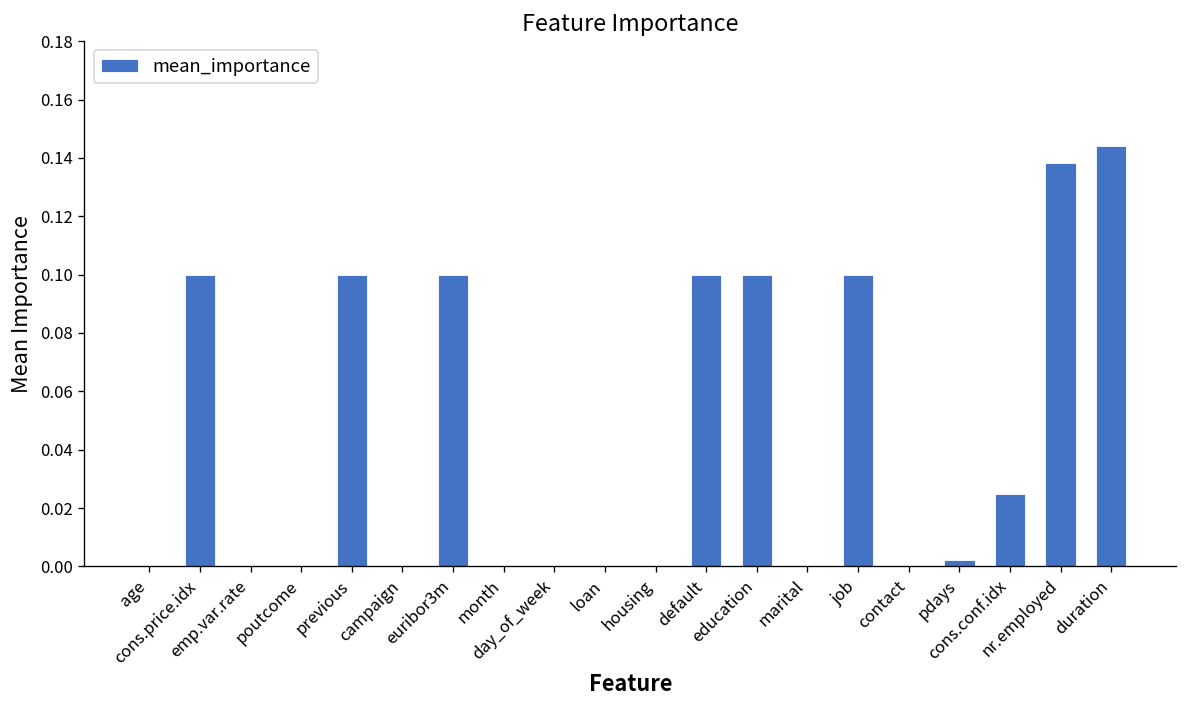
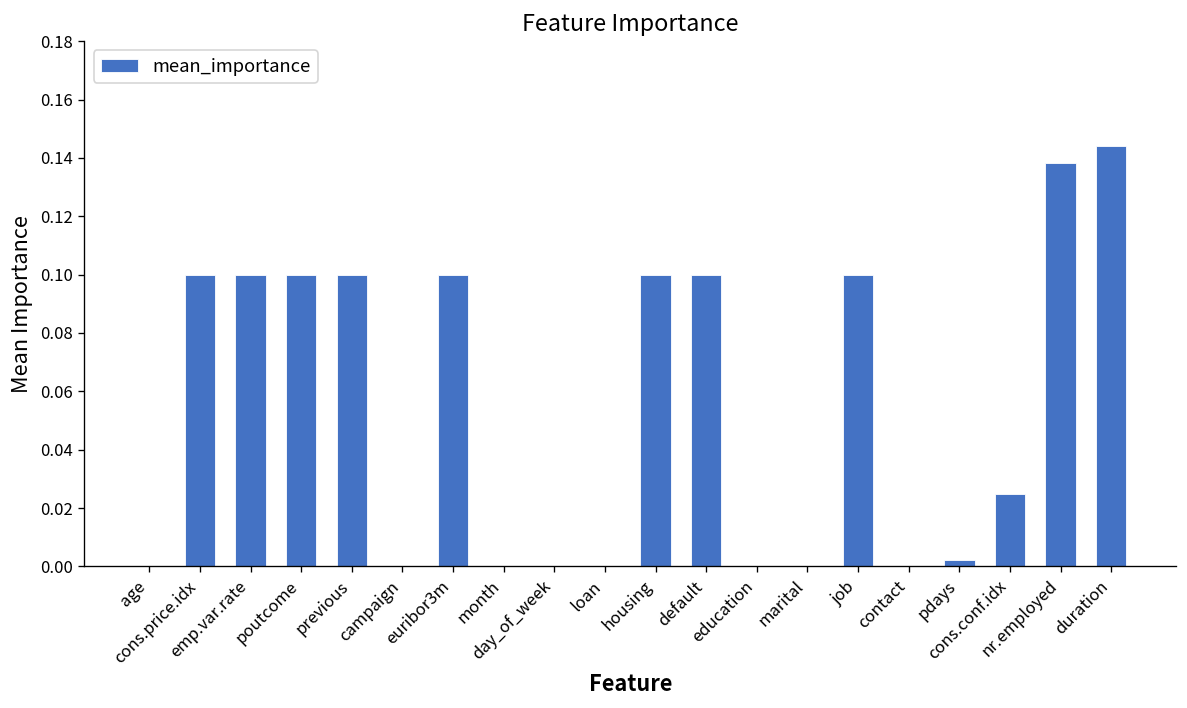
emp.var.rate: 0.0 -> 0.1
poutcome: 0.0 -> 0.1
housing: 0.0 -> 0.1
education: 0.1 -> 0.0
